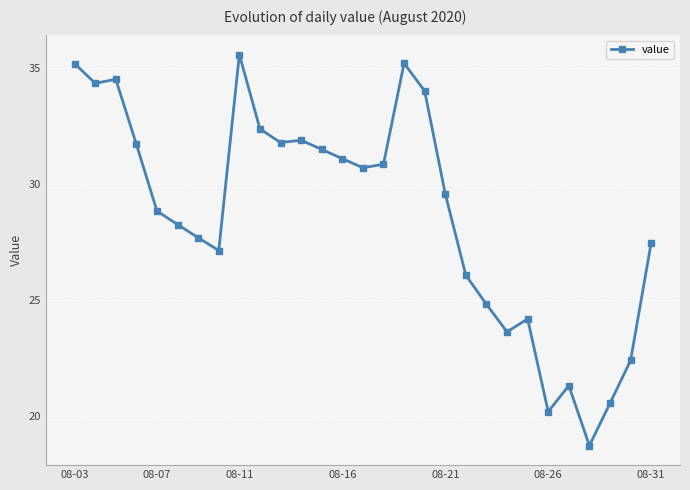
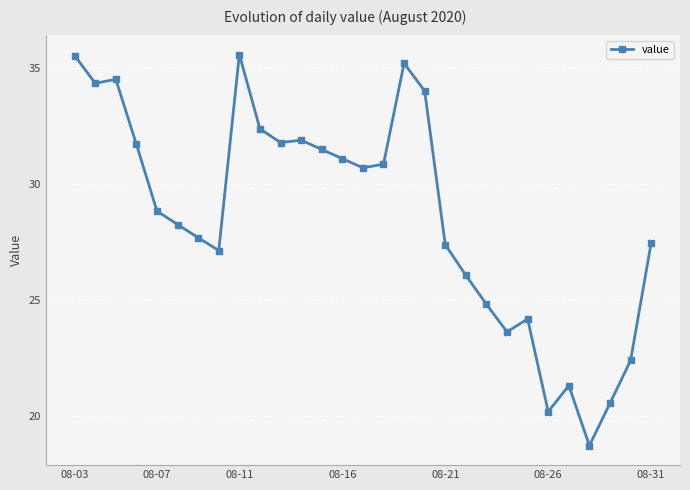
08-03: 35.2 -> 35.5
08-21: 29.6 -> 27.4
